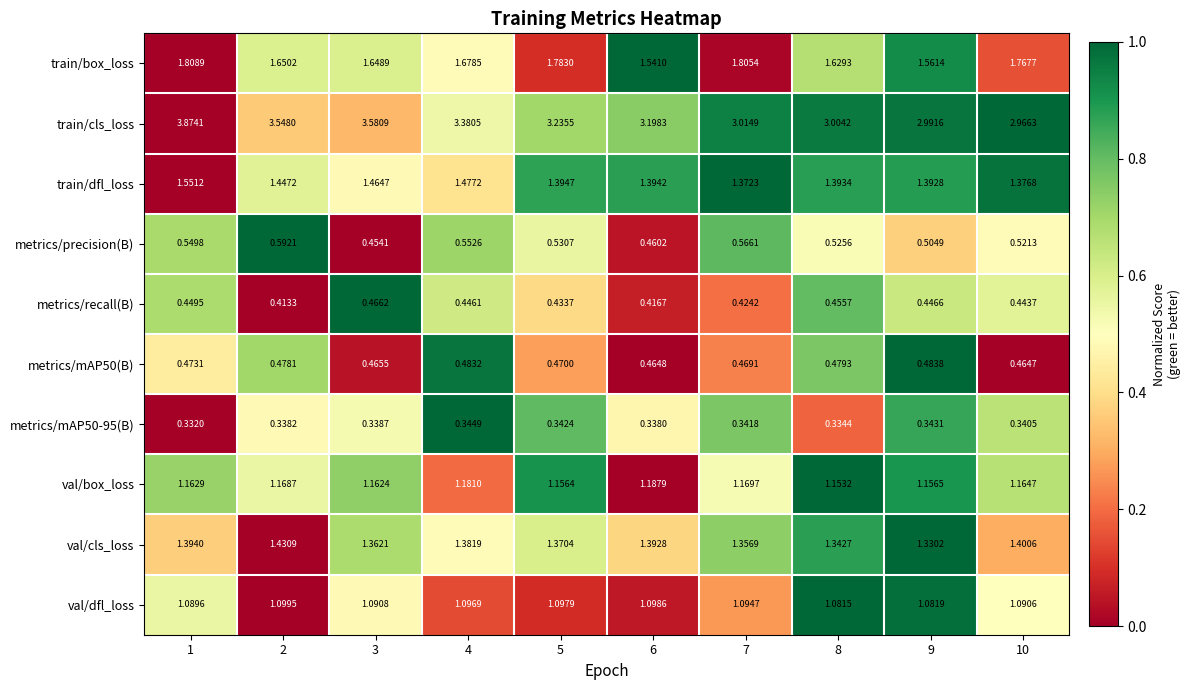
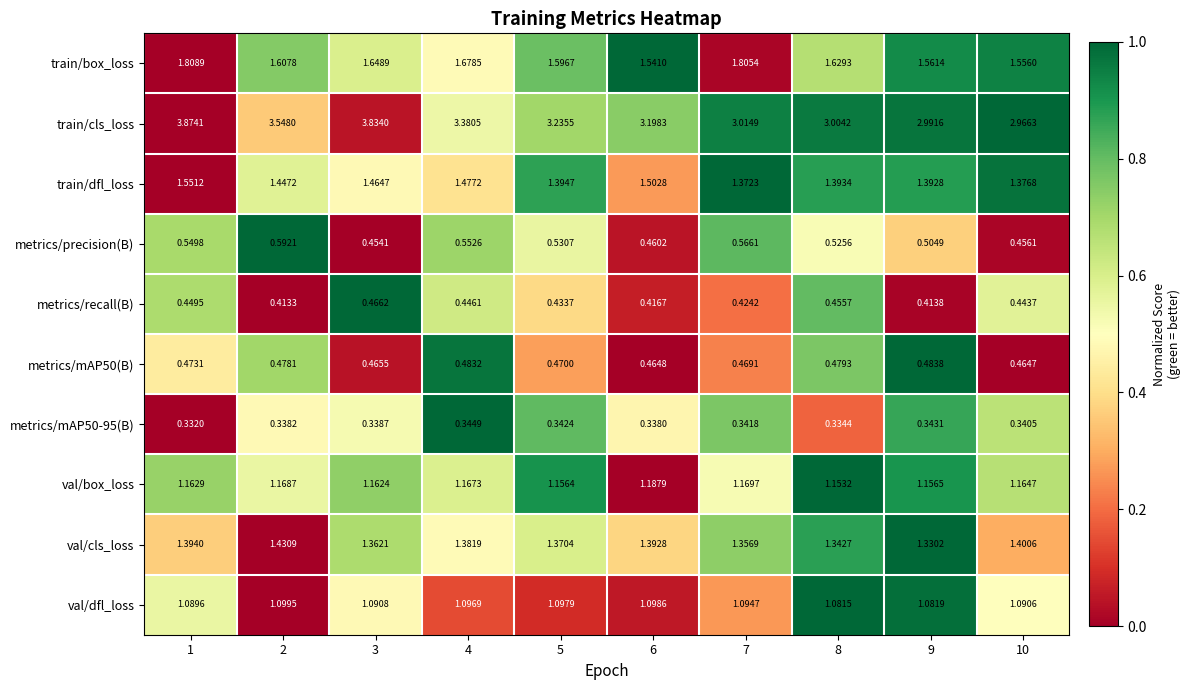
train/box_loss, 2: 1.6502 -> 1.6078
train/box_loss, 5: 1.7830 -> 1.5967
train/box_loss, 10: 1.7677 -> 1.5560
train/cls_loss, 3: 3.5809 -> 3.8340
train/dfl_loss, 6: 1.3942 -> 1.5028
metrics/precision(B), 10: 0.5213 -> 0.4561
metrics/recall(B), 9: 0.4466 -> 0.4138
val/box_loss, 4: 1.1810 -> 1.1673
